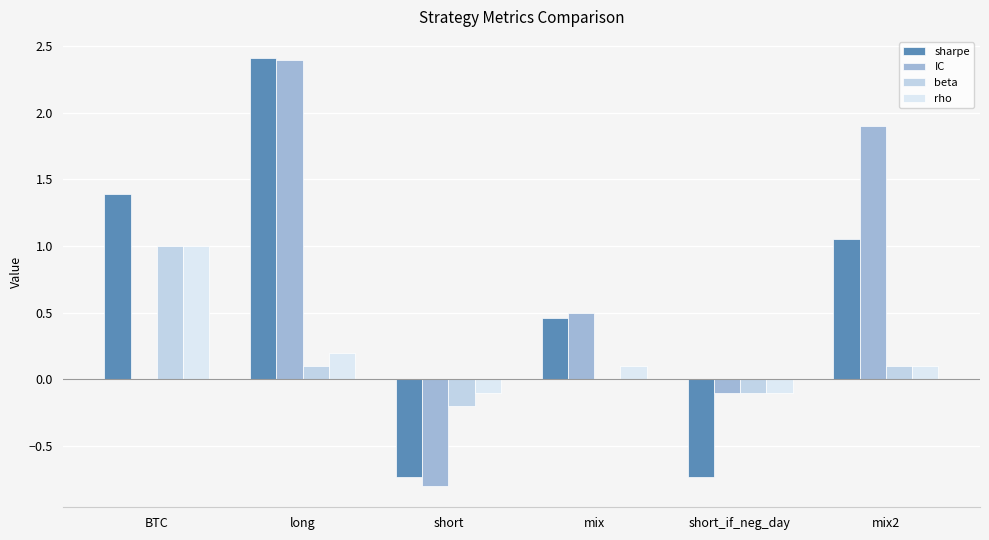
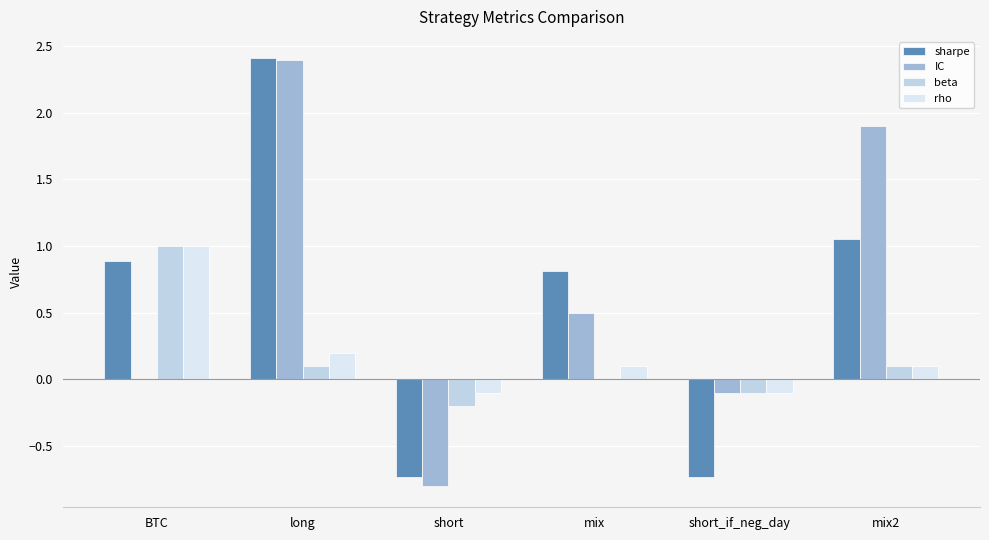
sharpe, BTC: 1.39 -> 0.89
sharpe, mix: 0.46 -> 0.81
